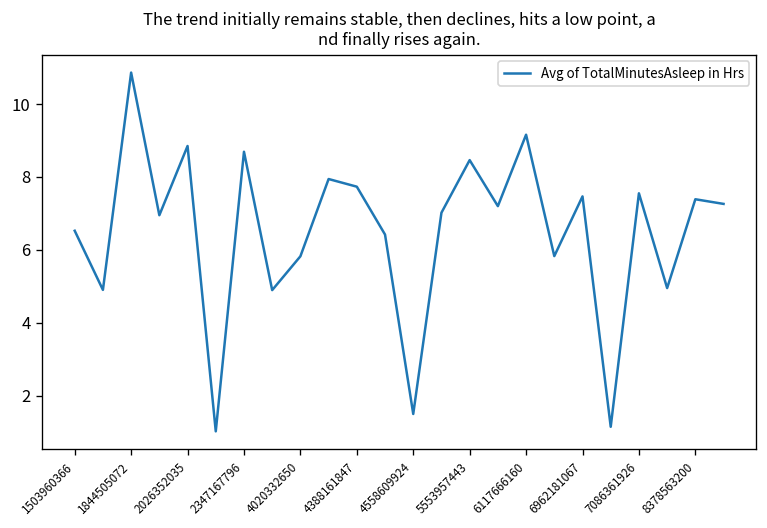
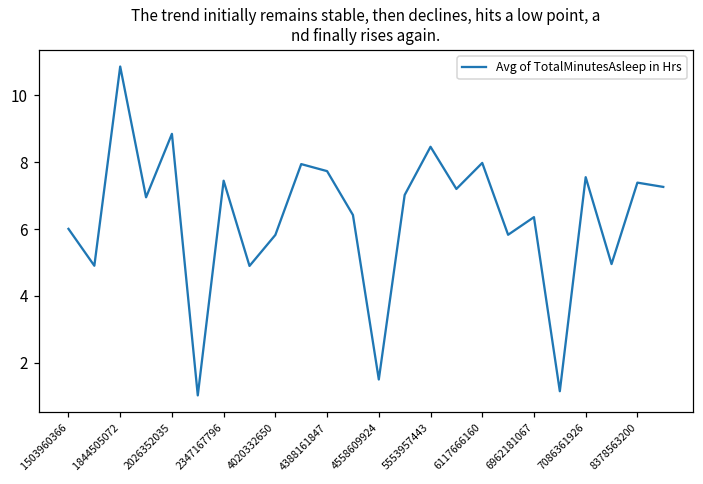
1503960366: 6.5 -> 6.0
2347167796: 8.7 -> 7.4
6117666160: 9.2 -> 8.0
6962181067: 7.5 -> 6.4
